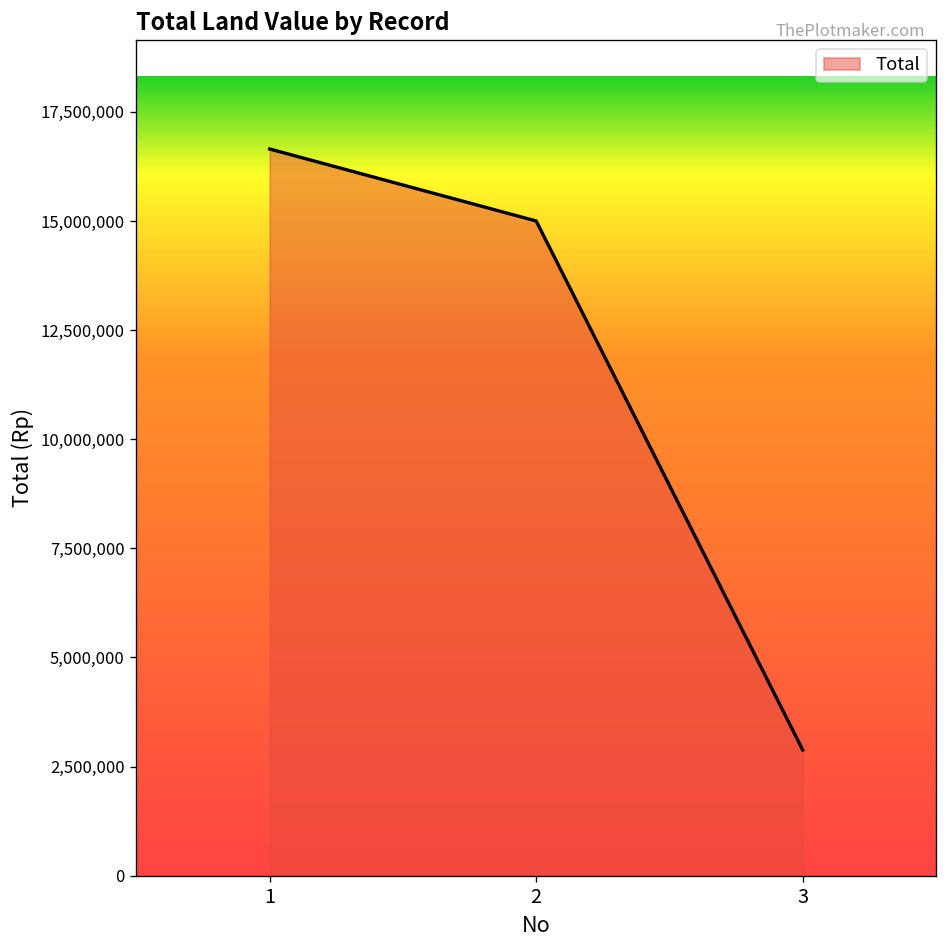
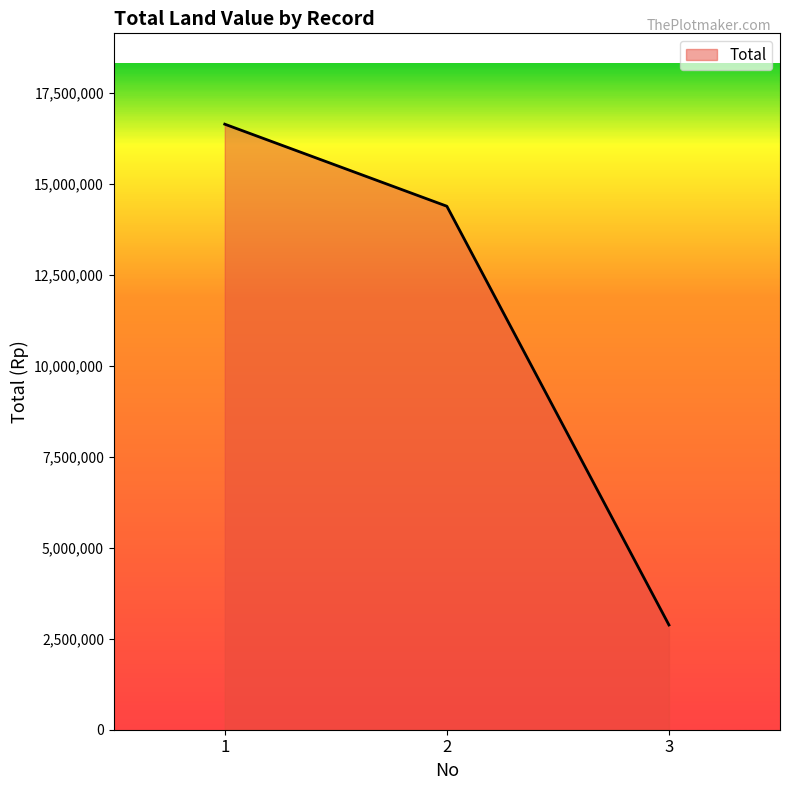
2: 15,000,000 -> 14,400,000
